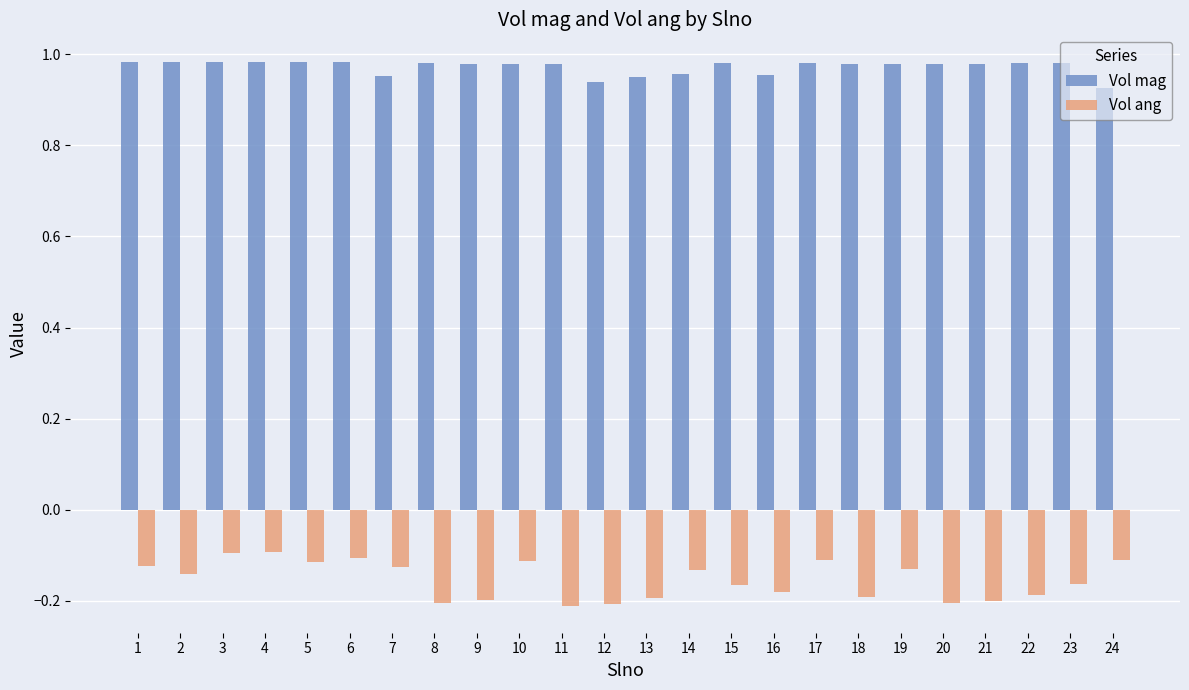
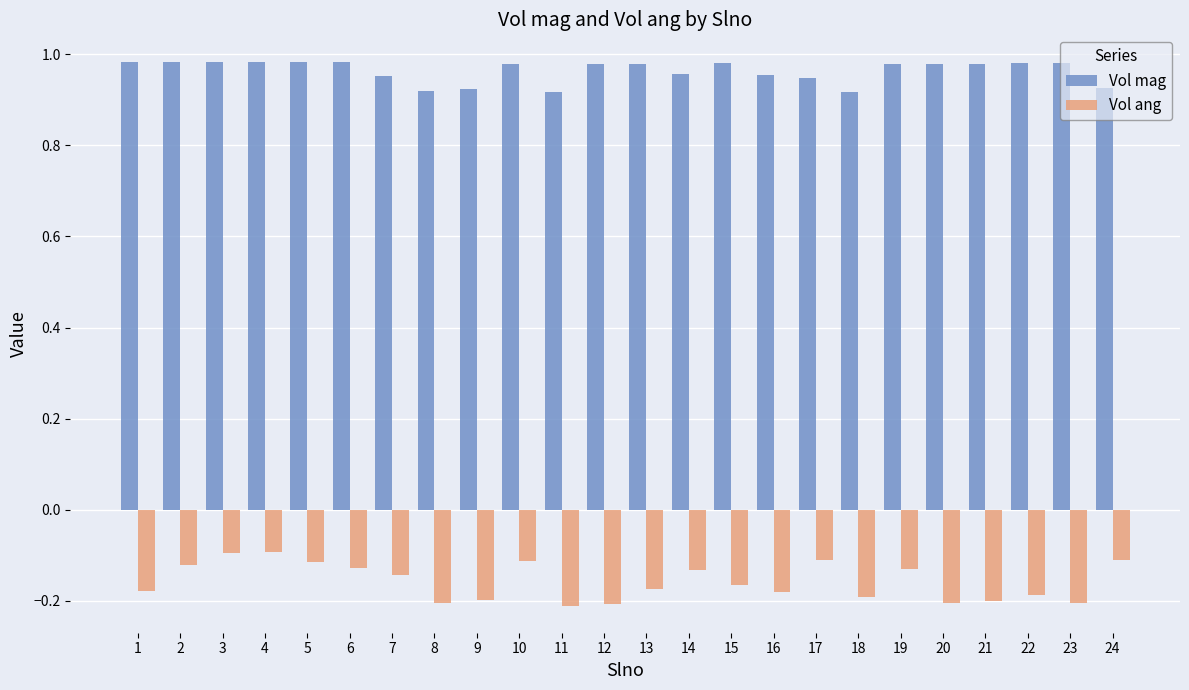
Vol ang, 1: -0.12 -> -0.18
Vol ang, 2: -0.14 -> -0.12
Vol ang, 6: -0.11 -> -0.13
Vol ang, 7: -0.13 -> -0.14
Vol mag, 8: 0.98 -> 0.92
Vol mag, 9: 0.98 -> 0.92
Vol mag, 11: 0.98 -> 0.92
Vol mag, 12: 0.94 -> 0.98
Vol mag, 13: 0.95 -> 0.98
Vol ang, 13: -0.19 -> -0.17
Vol mag, 17: 0.98 -> 0.95
Vol mag, 18: 0.98 -> 0.92
Vol ang, 23: -0.16 -> -0.21
